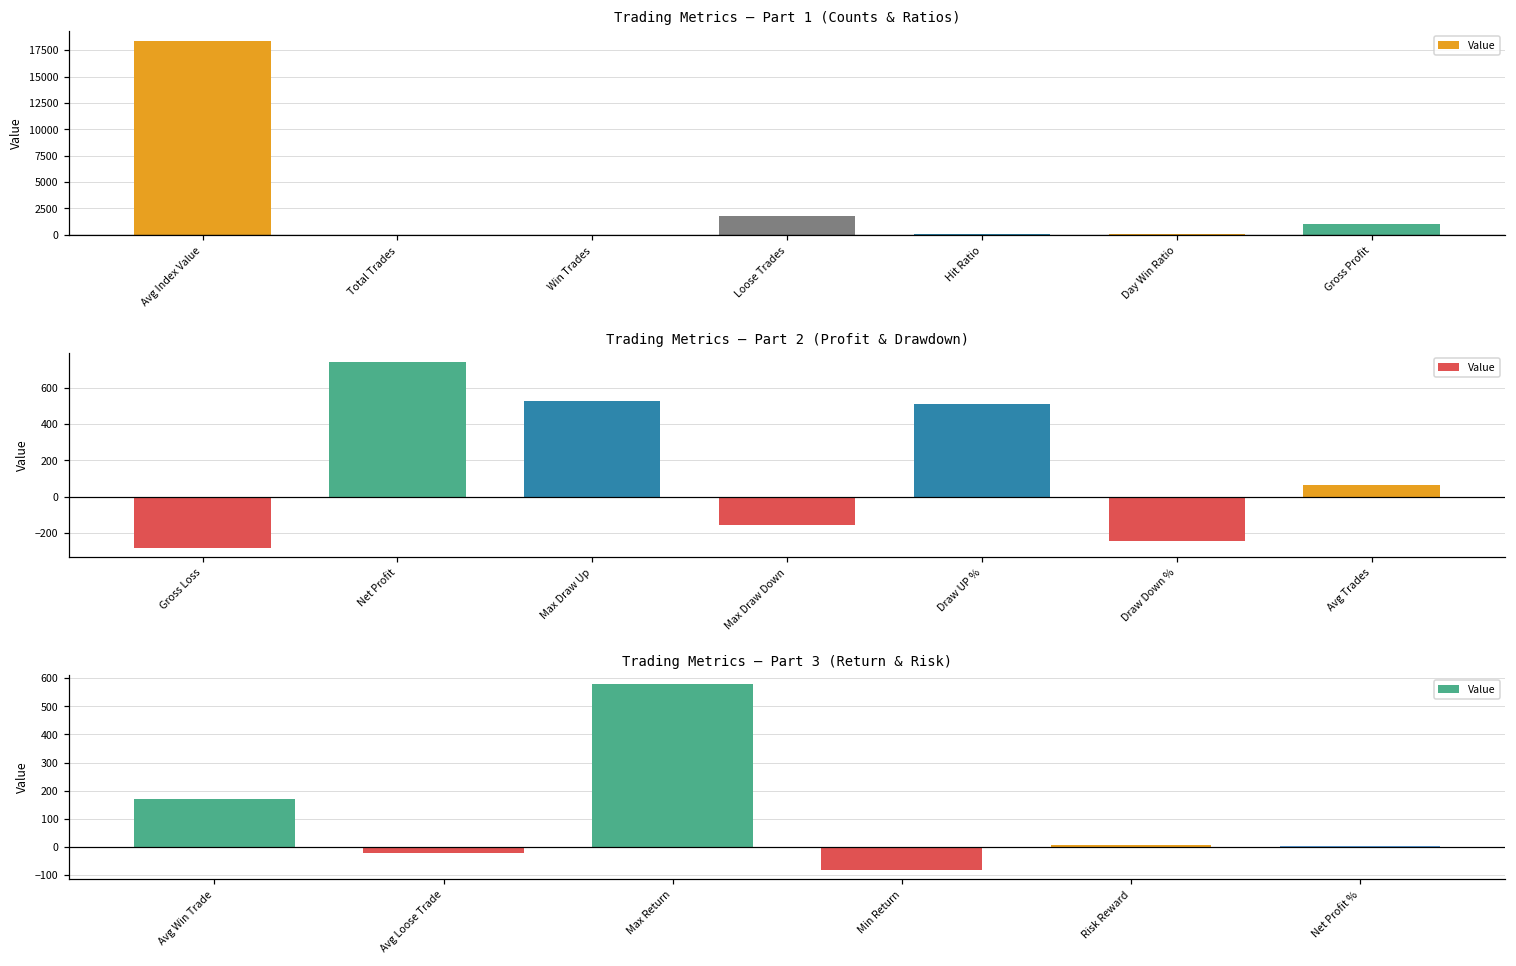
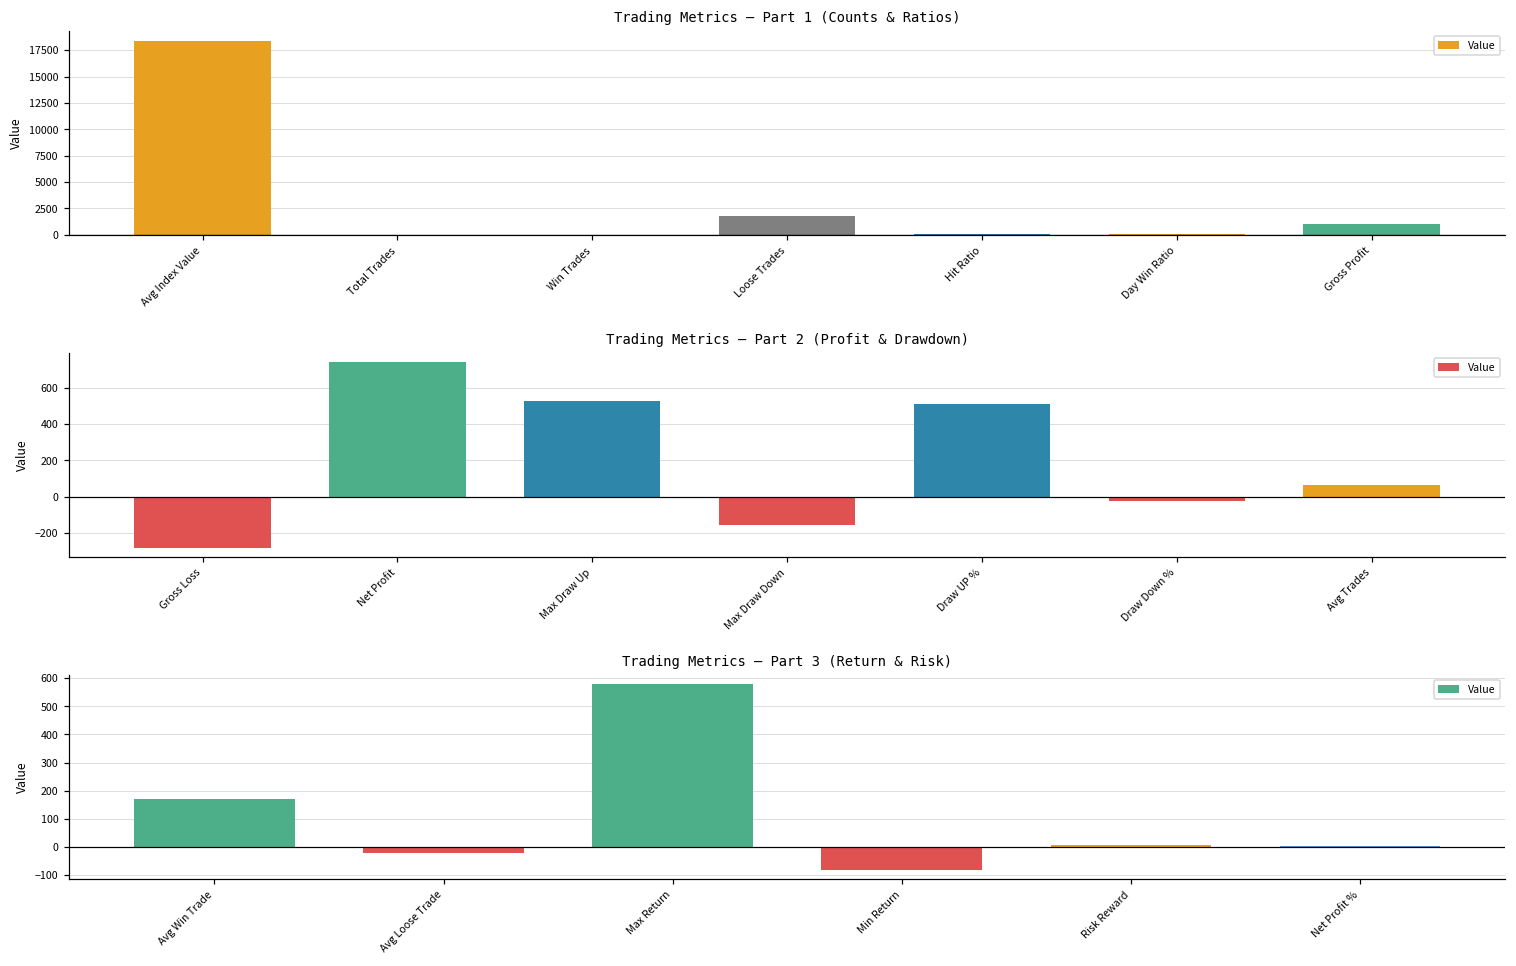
Trading Metrics – Part 2 (Profit & Drawdown), Draw Down %: -240 -> -20
